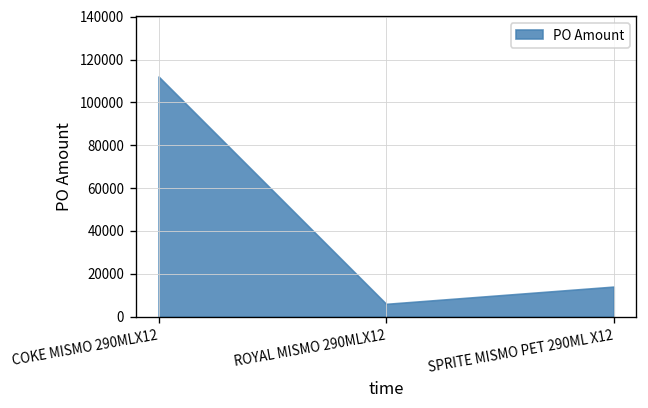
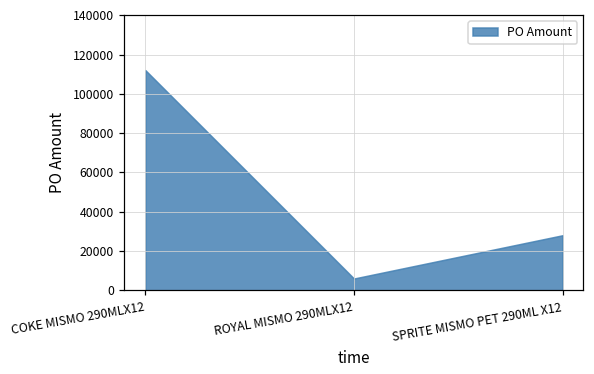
SPRITE MISMO PET 290ML X12: 14000 -> 28000
